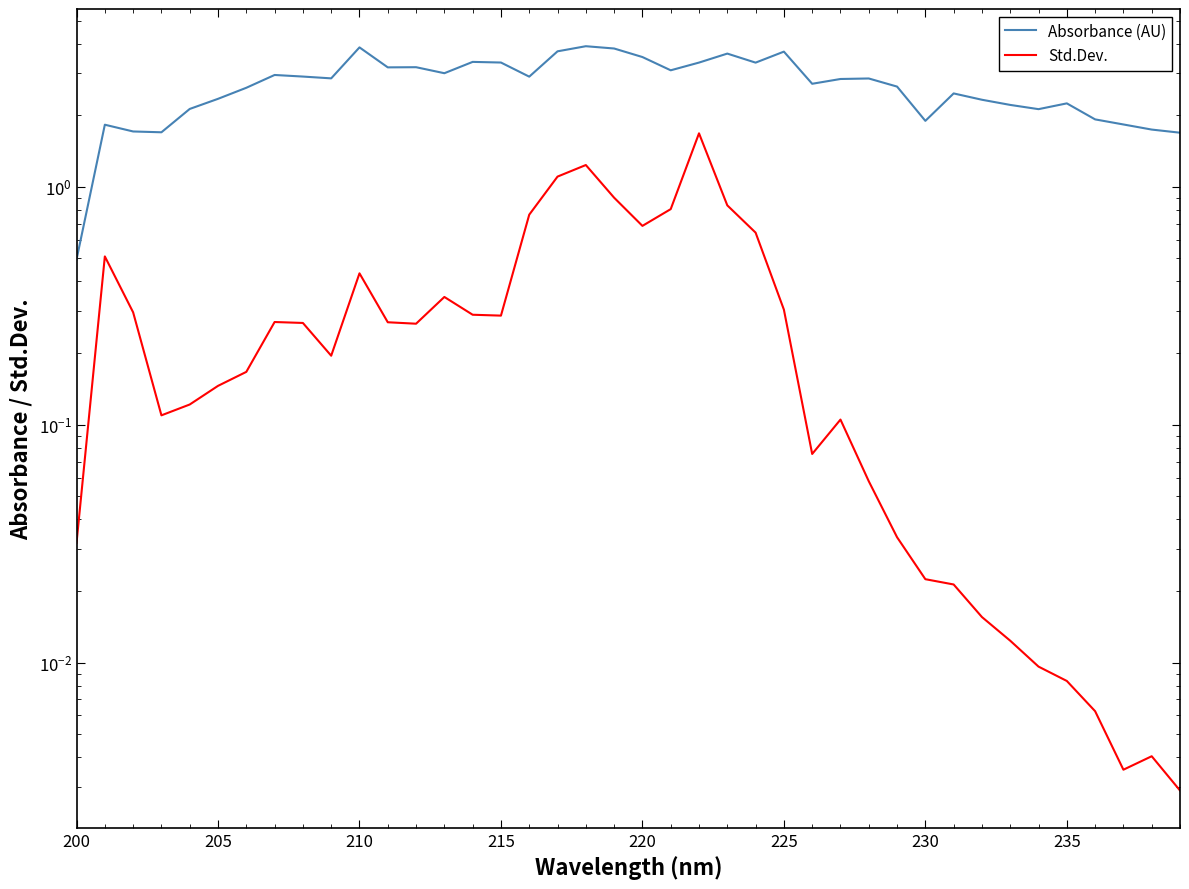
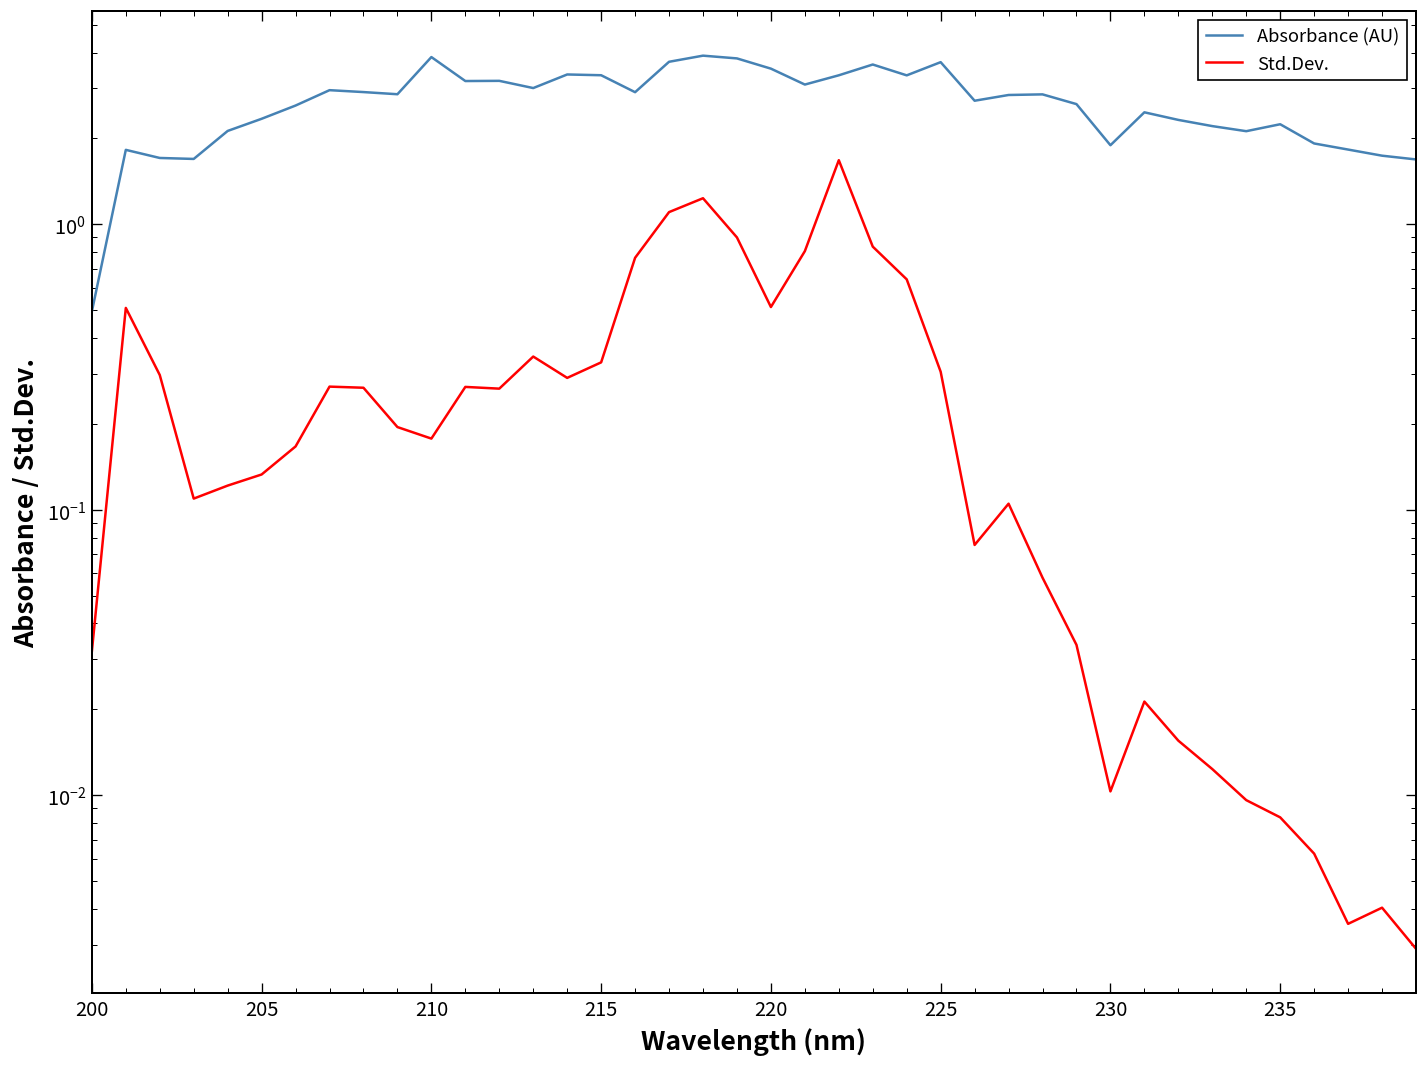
Std.Dev., 205: 0.15 -> 0.13
Std.Dev., 210: 0.43 -> 0.18
Std.Dev., 215: 0.29 -> 0.33
Std.Dev., 220: 0.69 -> 0.51
Std.Dev., 230: 0.022 -> 0.0103
